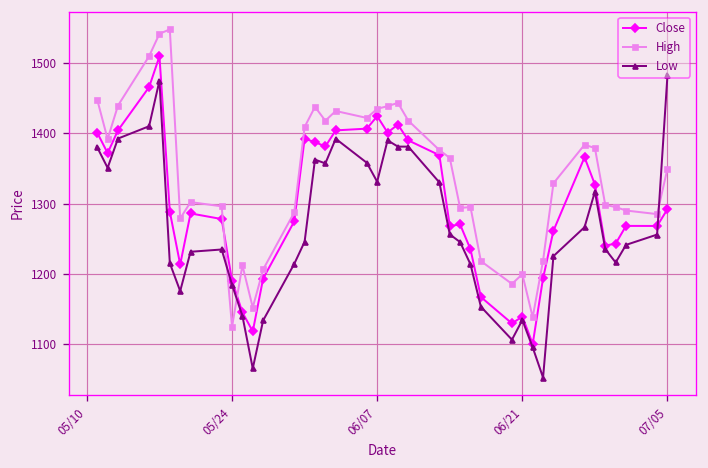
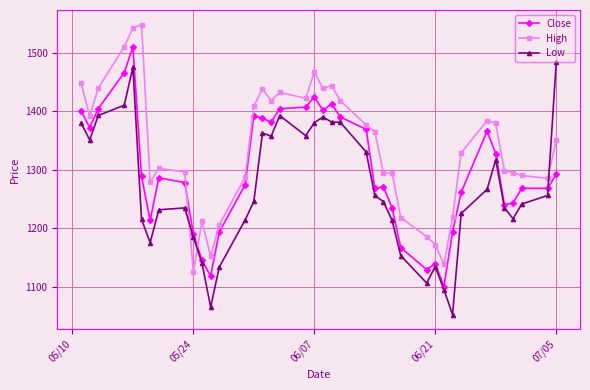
High, 06/07: 1430 -> 1470
Low, 06/07: 1330 -> 1380
High, 06/21: 1200 -> 1170
